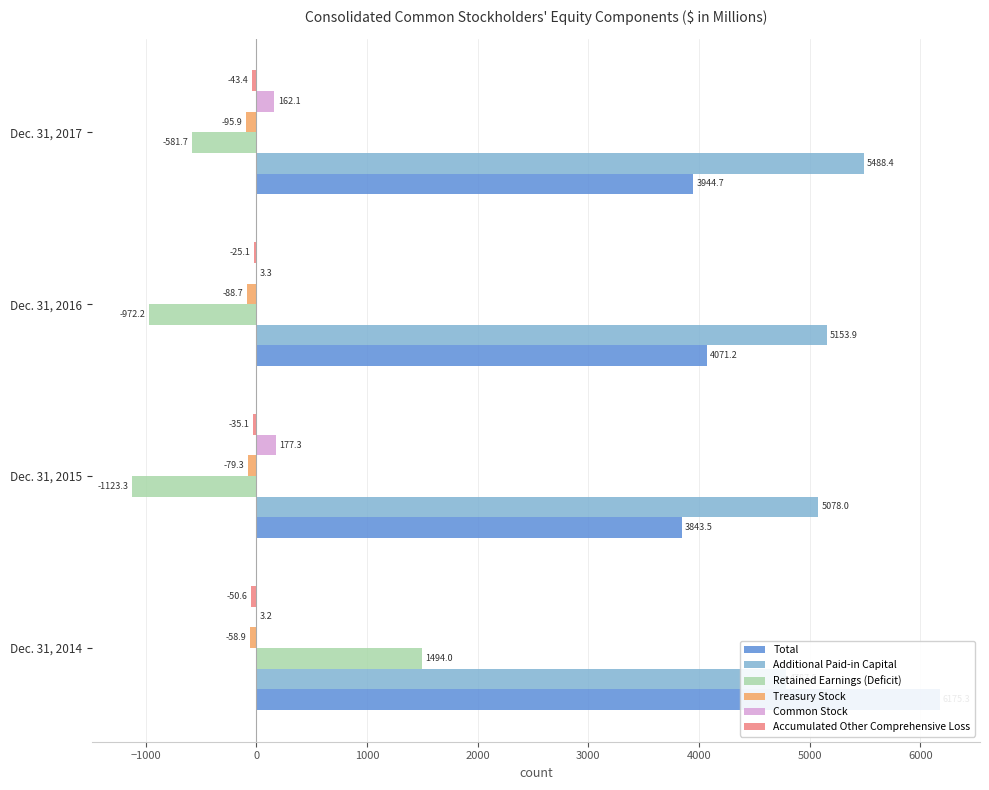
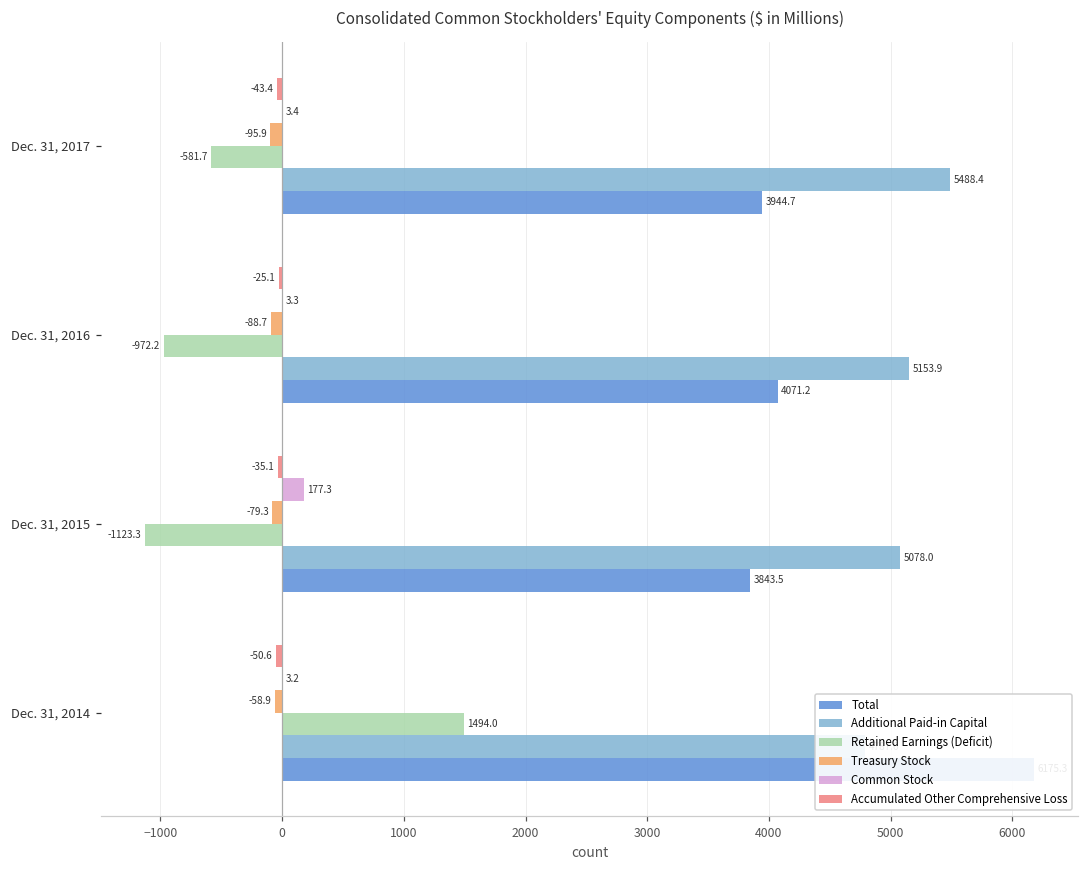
Common Stock, Dec. 31, 2017: 162.1 -> 3.4
